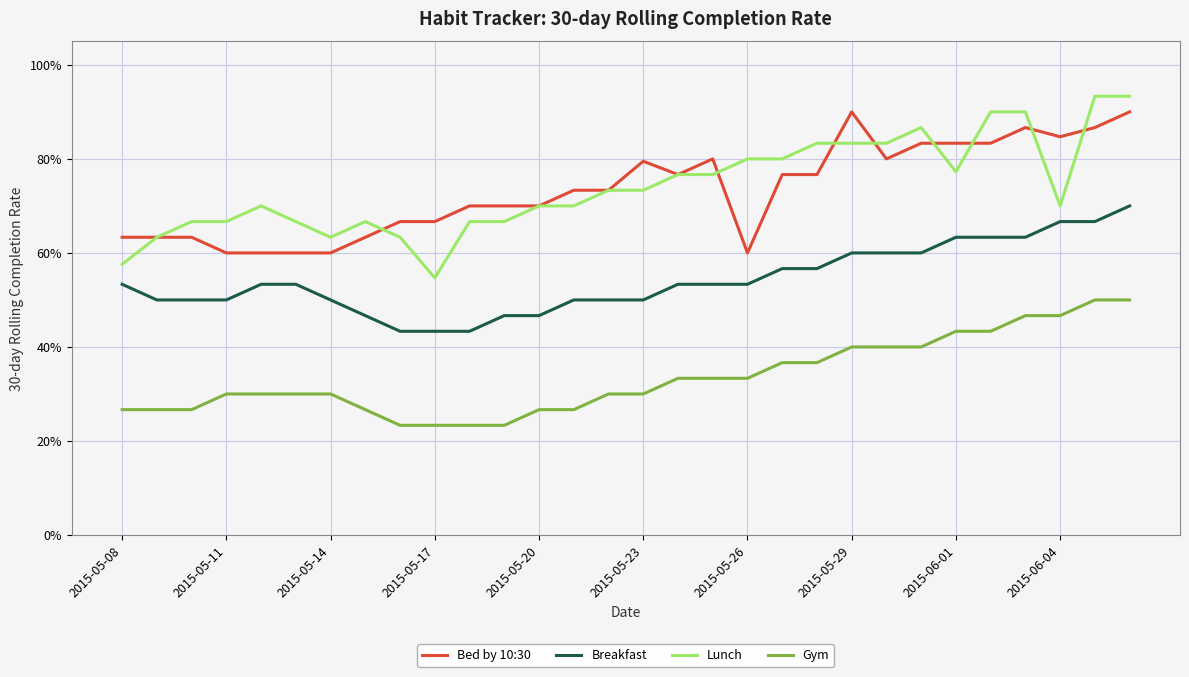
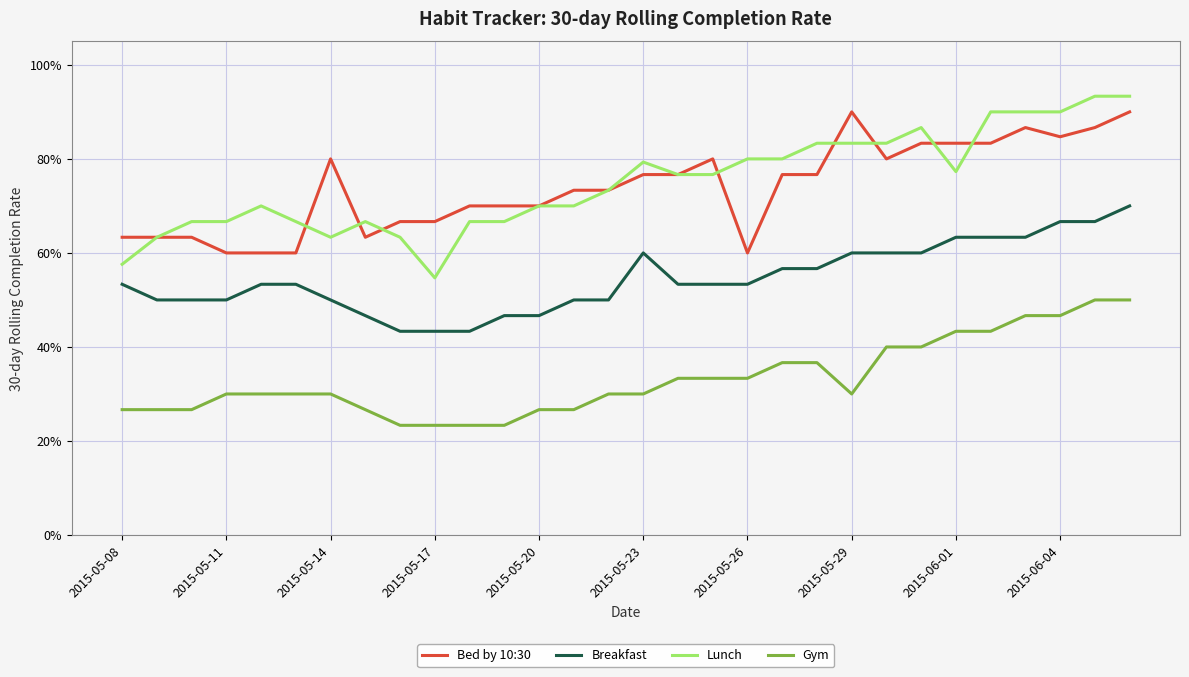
Bed by 10:30, 2015-05-14: 60% -> 80%
Bed by 10:30, 2015-05-23: 80% -> 77%
Breakfast, 2015-05-23: 50% -> 60%
Lunch, 2015-05-23: 73% -> 79%
Gym, 2015-05-29: 40% -> 30%
Lunch, 2015-06-04: 70% -> 90%
